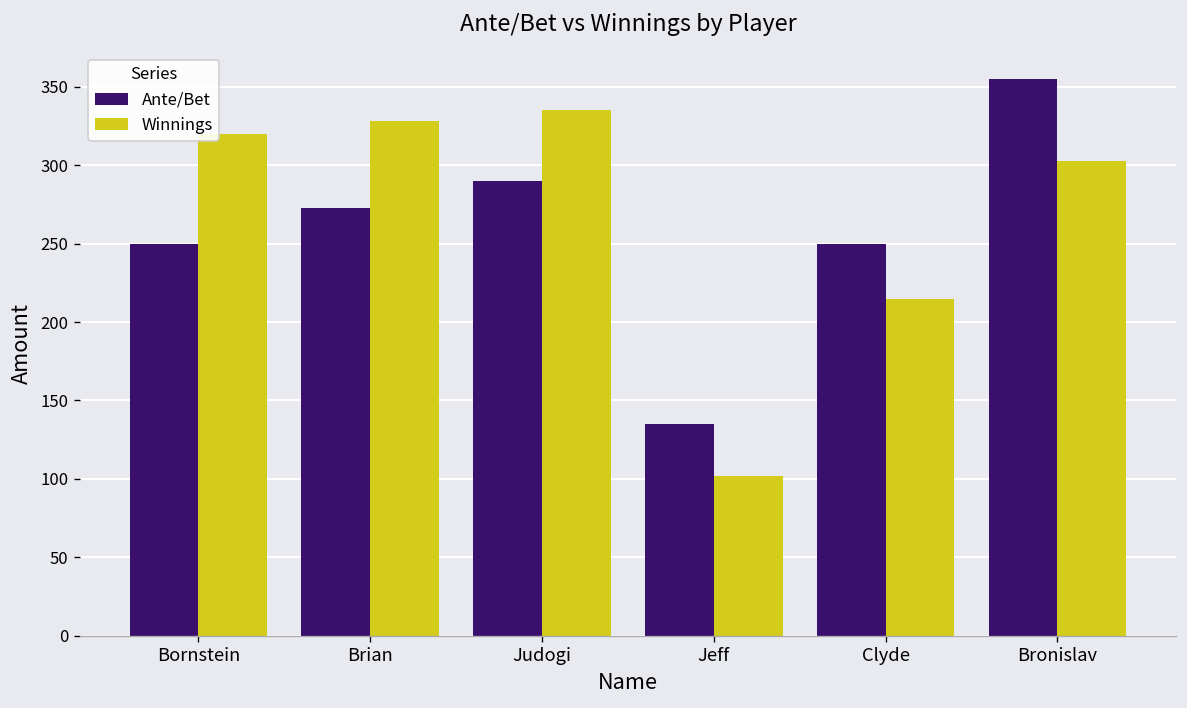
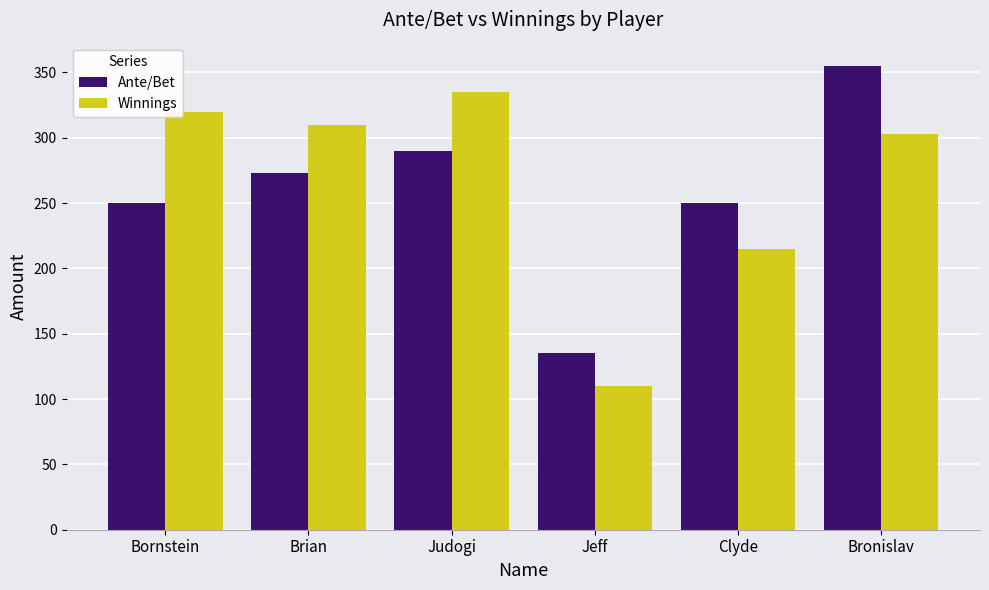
Winnings, Brian: 328 -> 310
Winnings, Jeff: 102 -> 110
